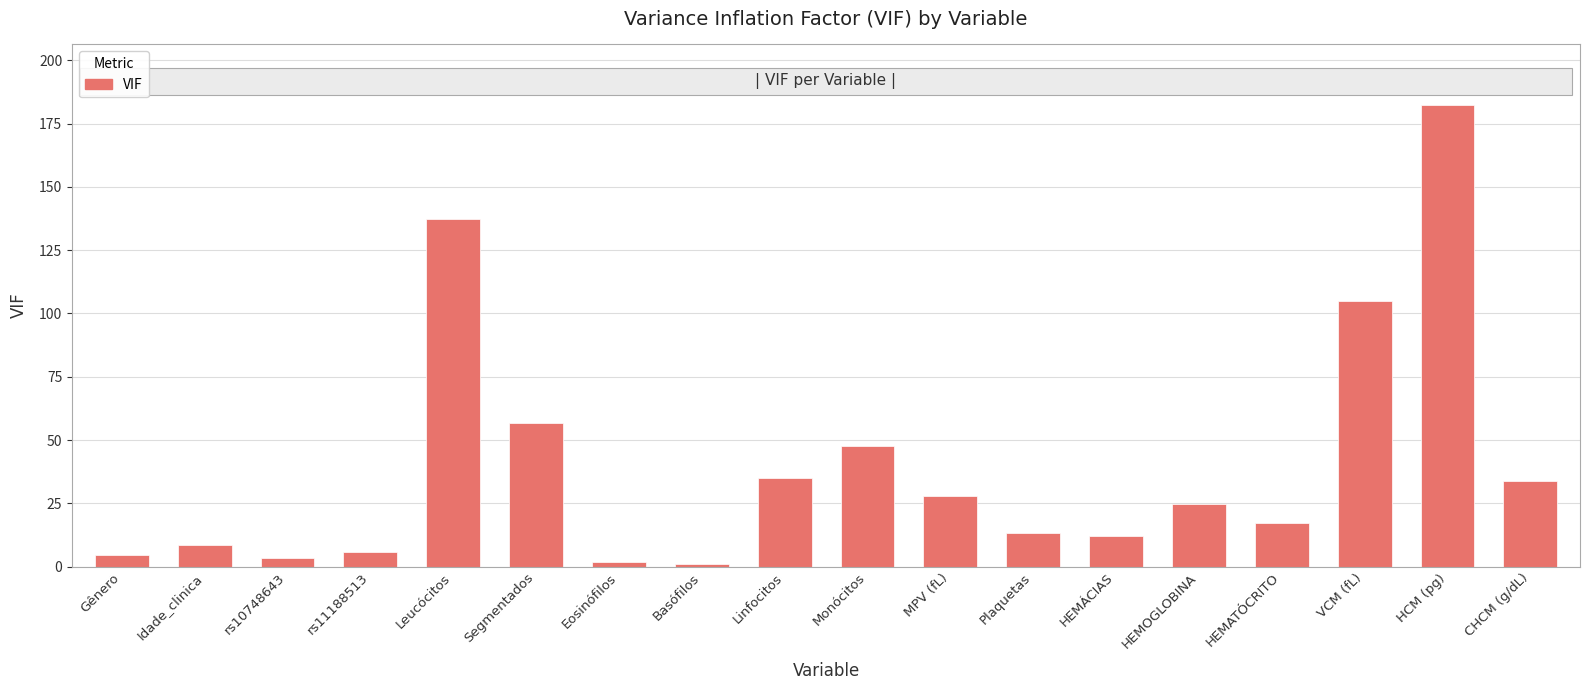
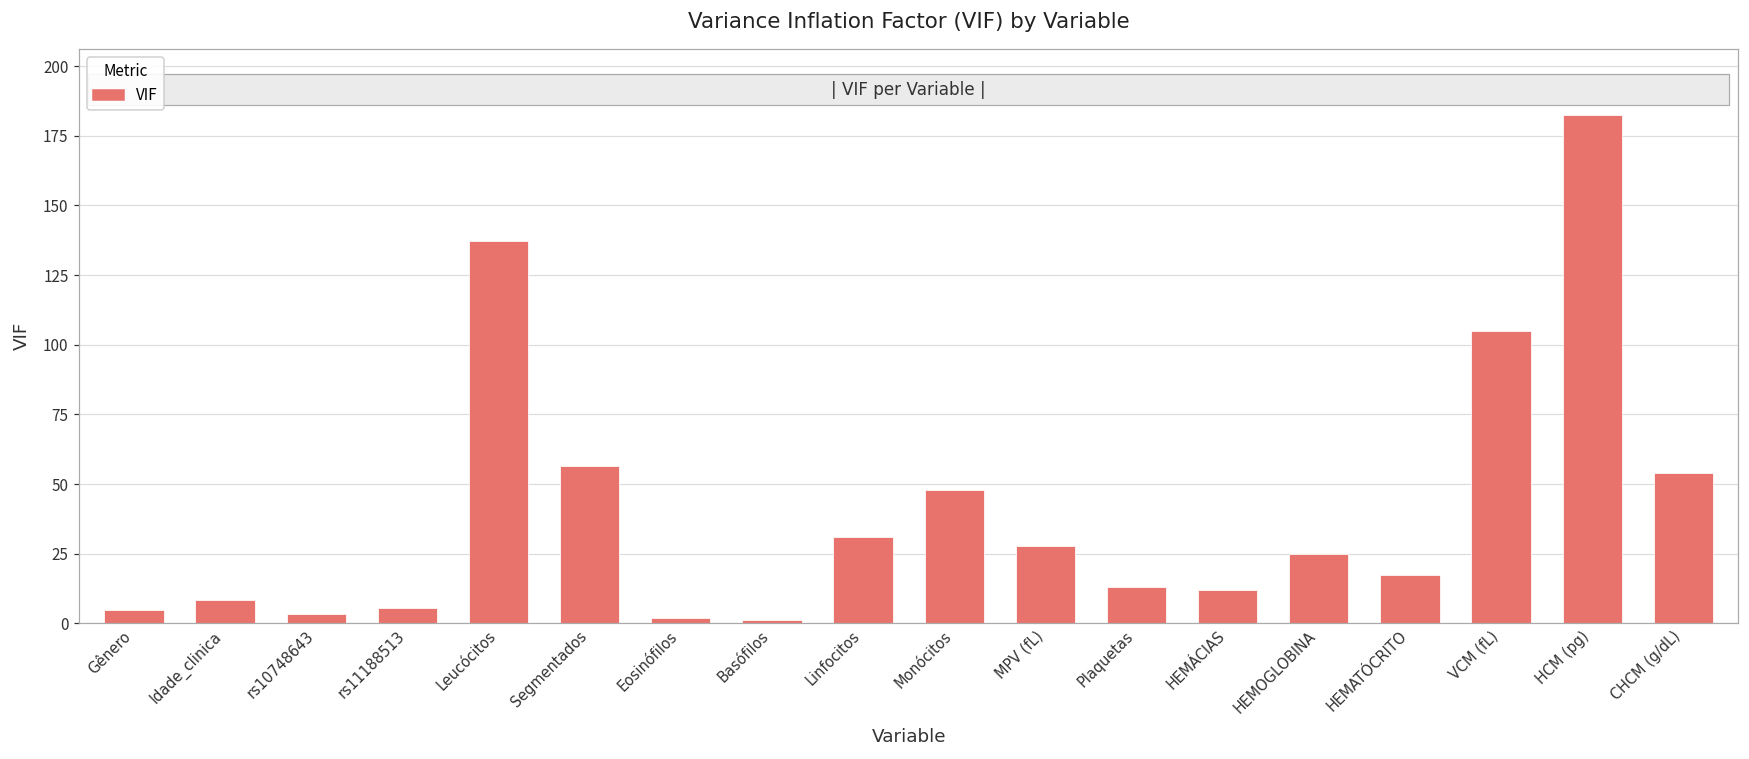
Linfocitos: 35 -> 31
CHCM (g/dL): 34 -> 54
